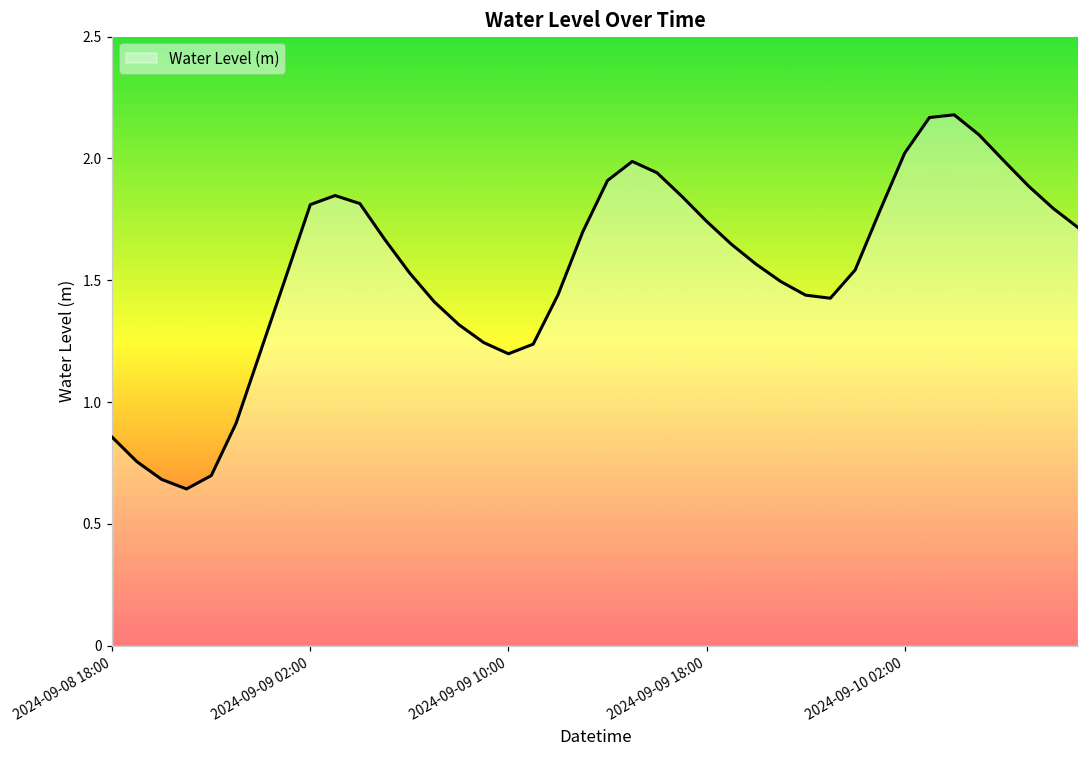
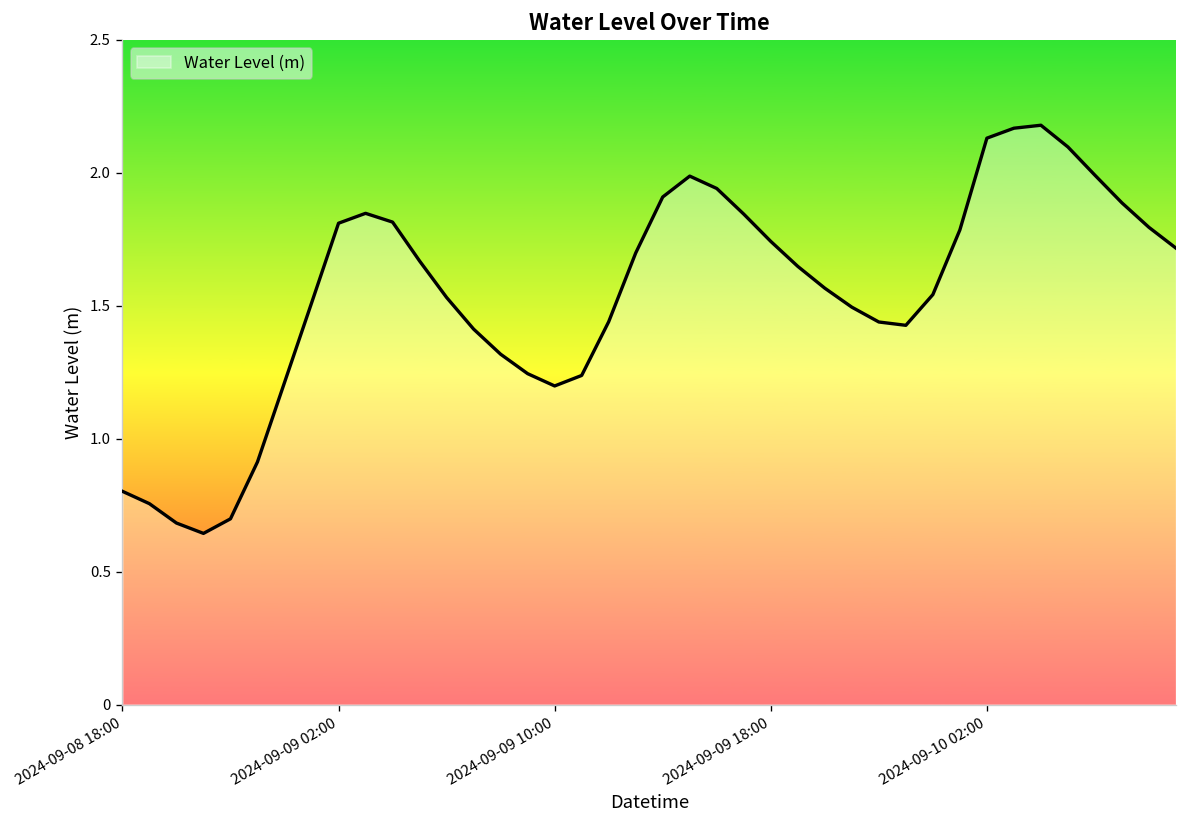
2024-09-08 18:00: 0.86 -> 0.80
2024-09-10 02:00: 2.02 -> 2.13
